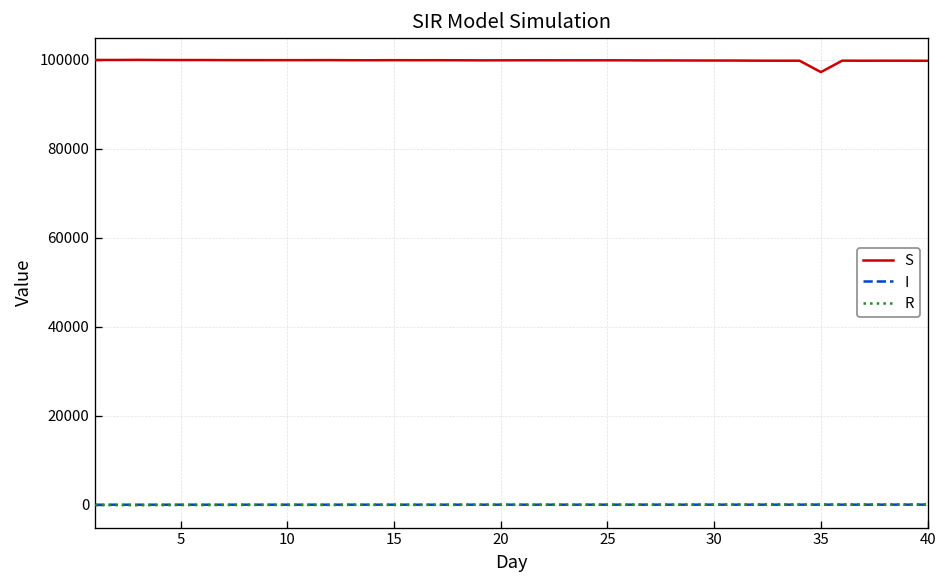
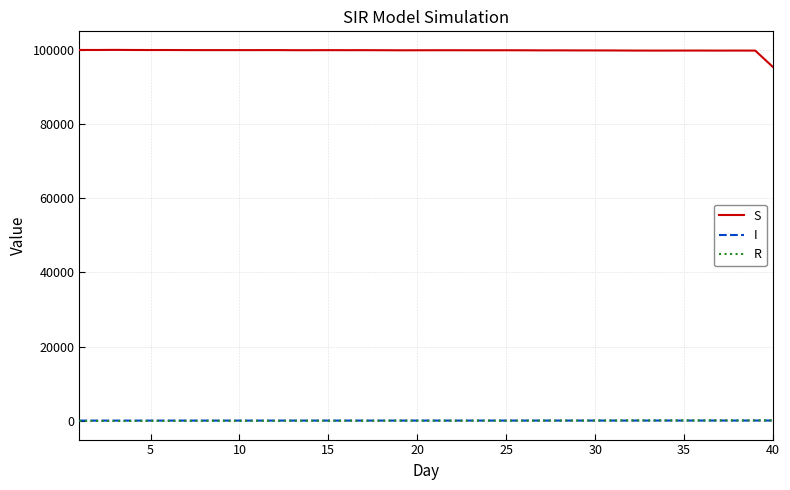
S, 35: 97000 -> 100000
S, 40: 100000 -> 95000
